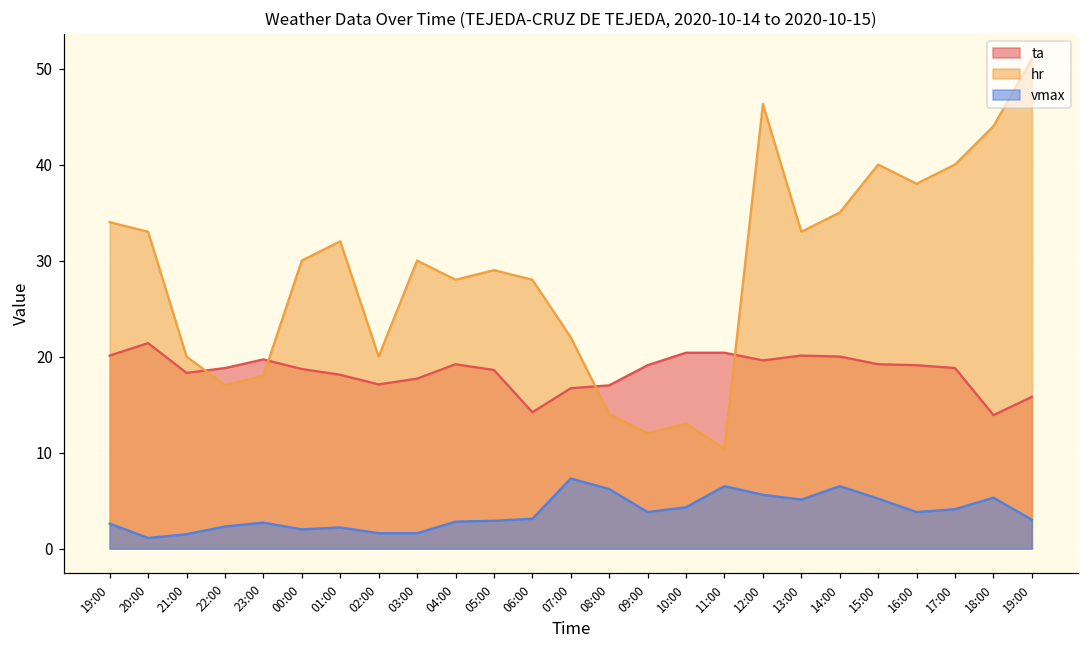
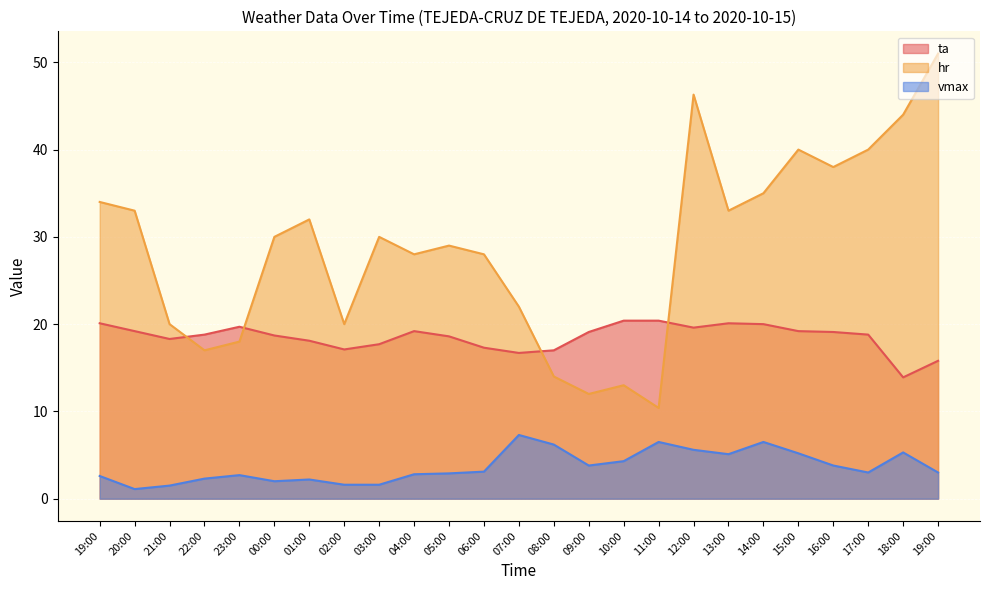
ta, 20:00: 21 -> 19
ta, 06:00: 14 -> 17
vmax, 17:00: 4 -> 3
